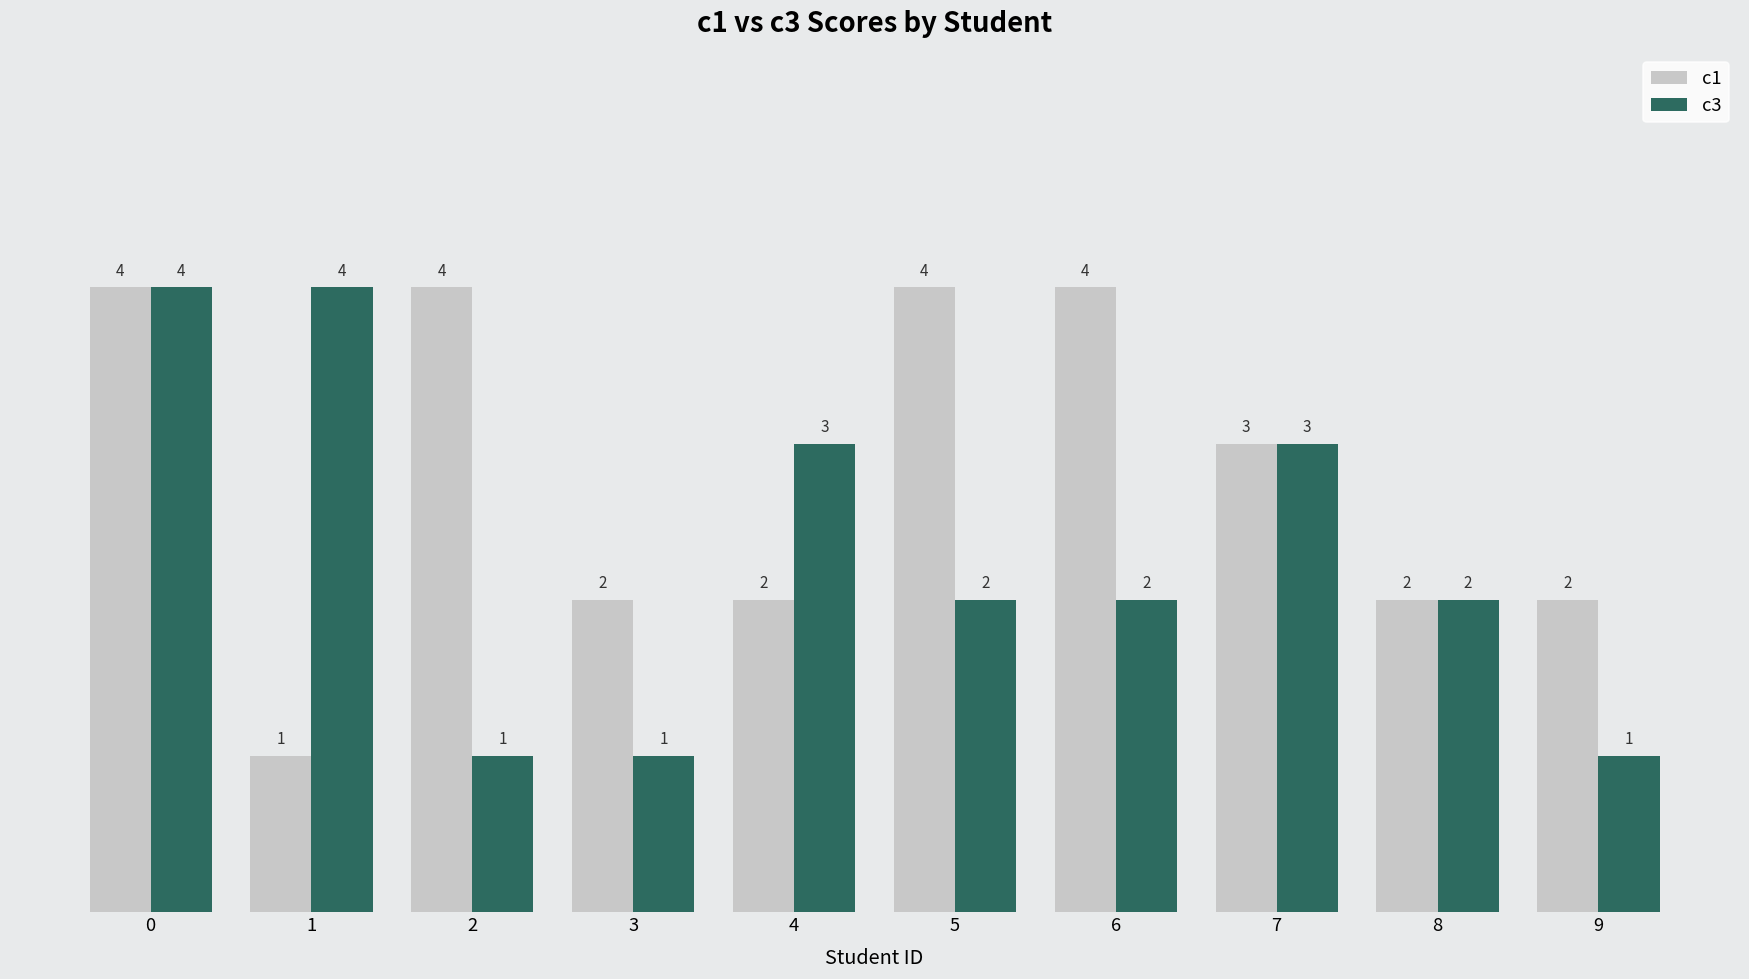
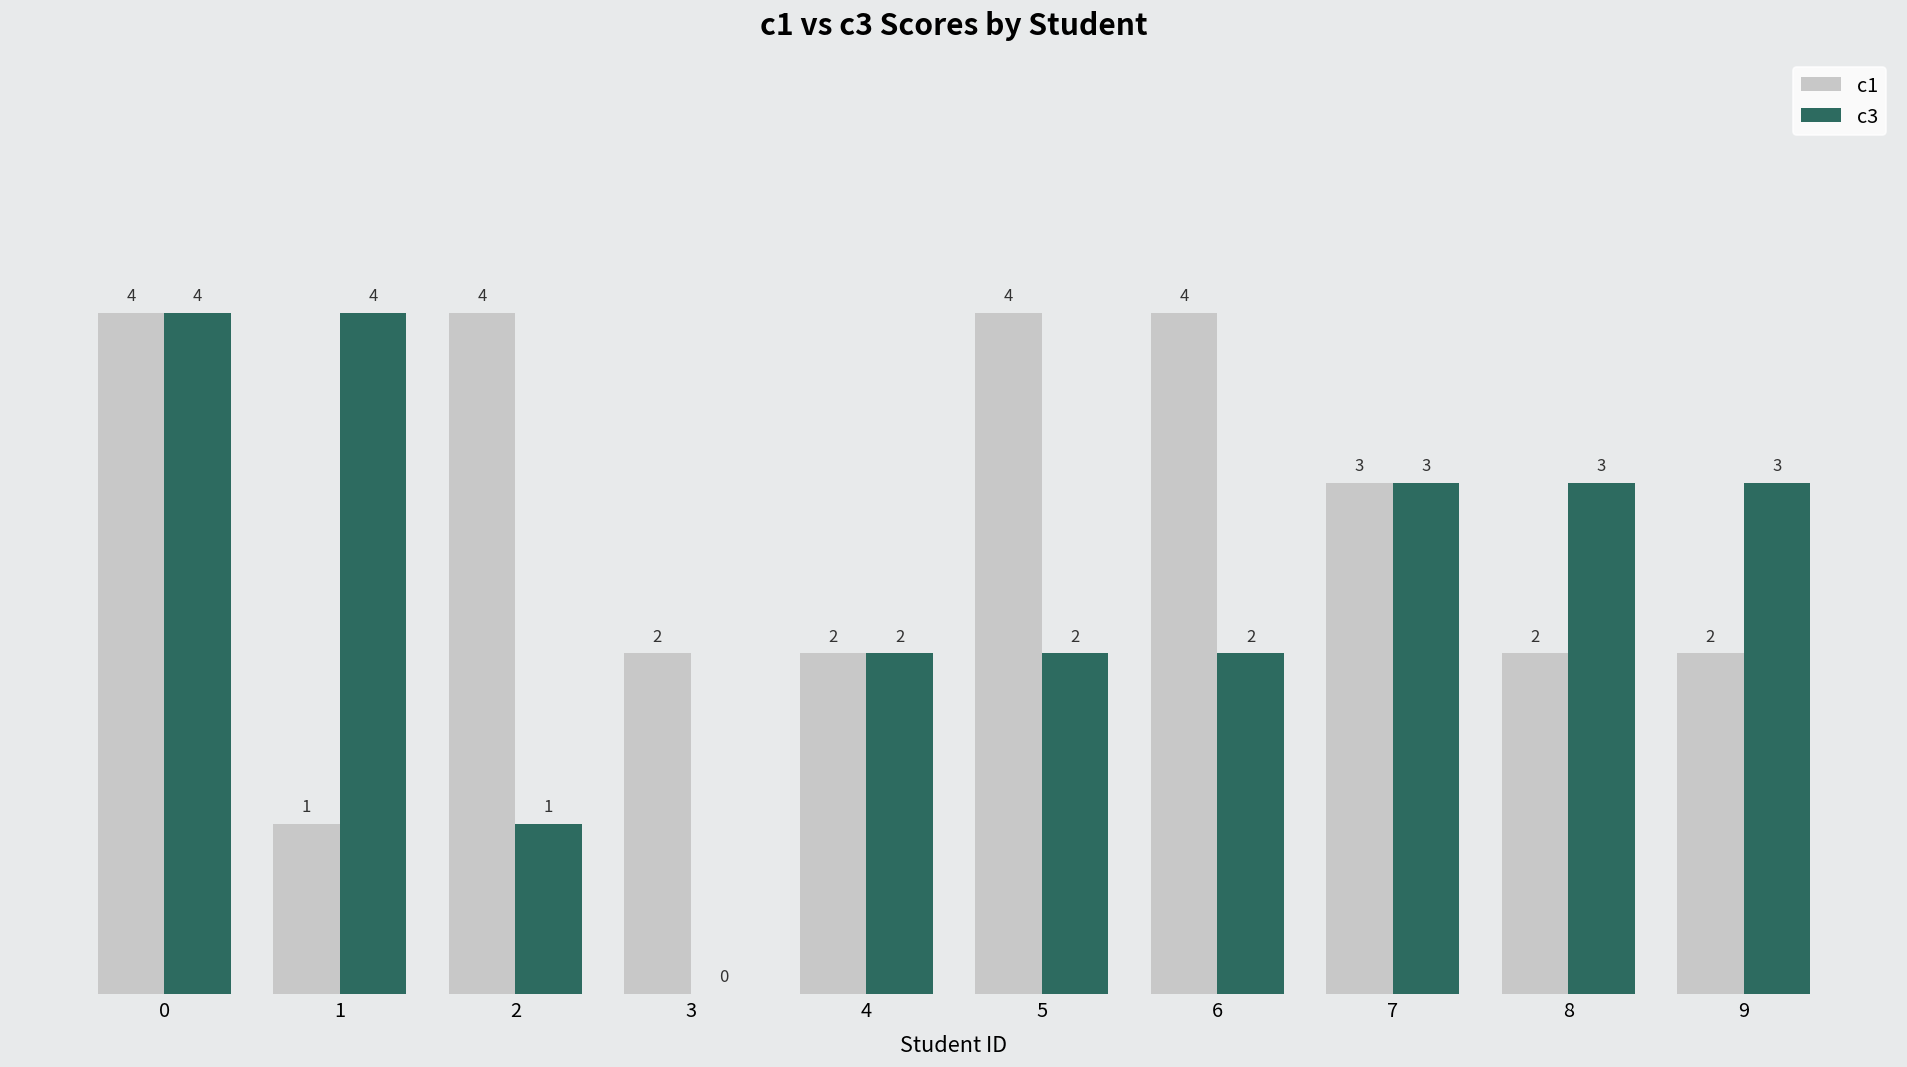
c3, 3: 1 -> 0
c3, 4: 3 -> 2
c3, 8: 2 -> 3
c3, 9: 1 -> 3
